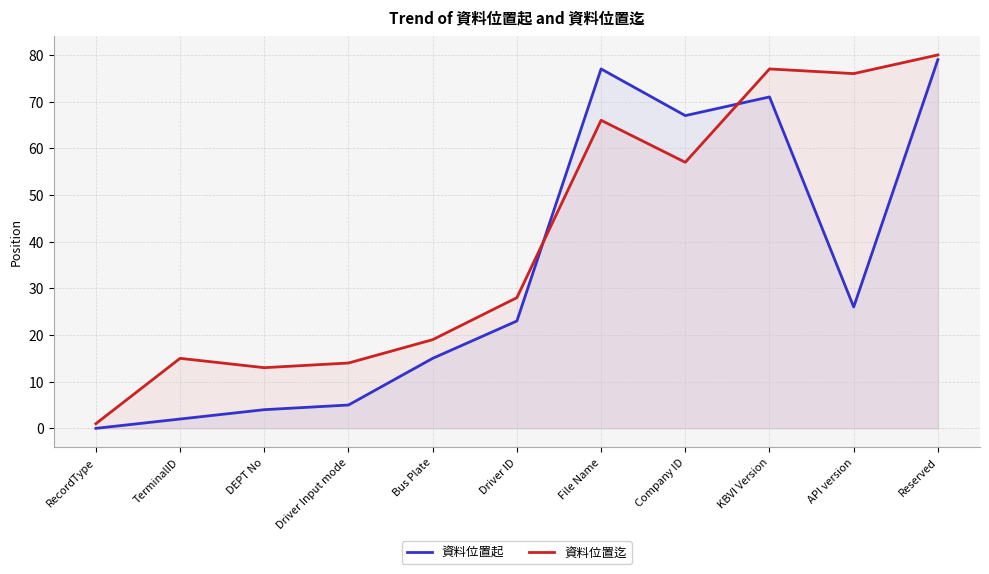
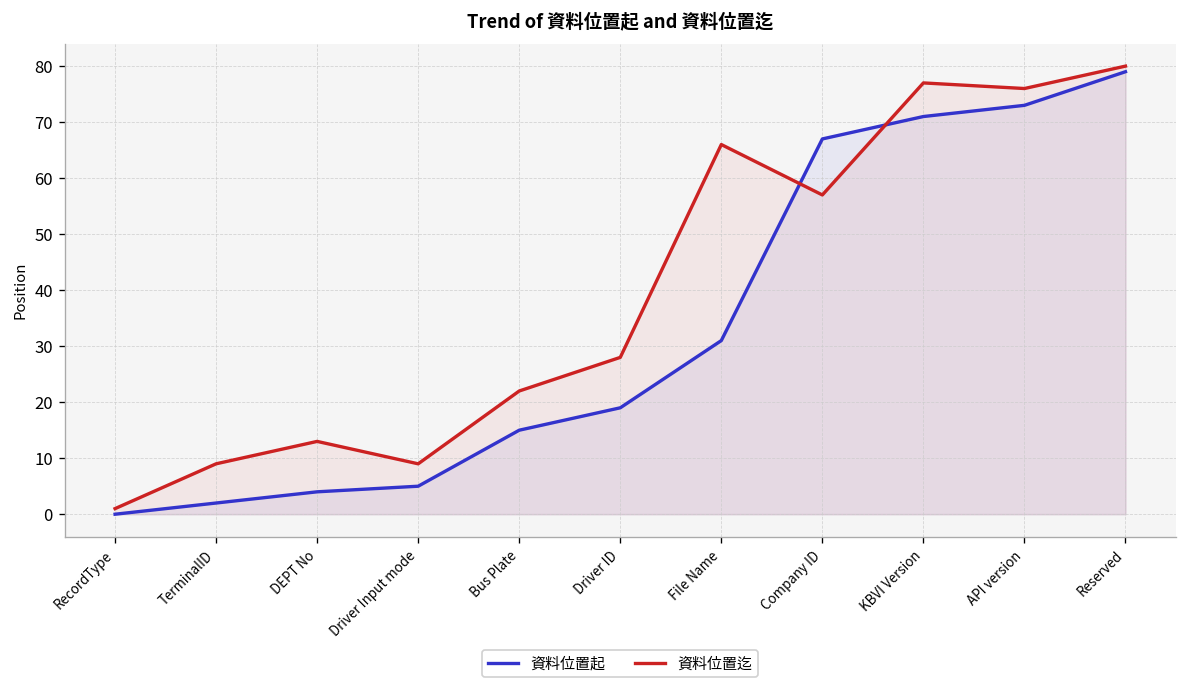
資料位置迄, TerminalID: 15 -> 9
資料位置迄, Driver Input mode: 14 -> 9
資料位置迄, Bus Plate: 19 -> 22
資料位置起, Driver ID: 23 -> 19
資料位置起, File Name: 77 -> 31
資料位置起, API version: 26 -> 73
